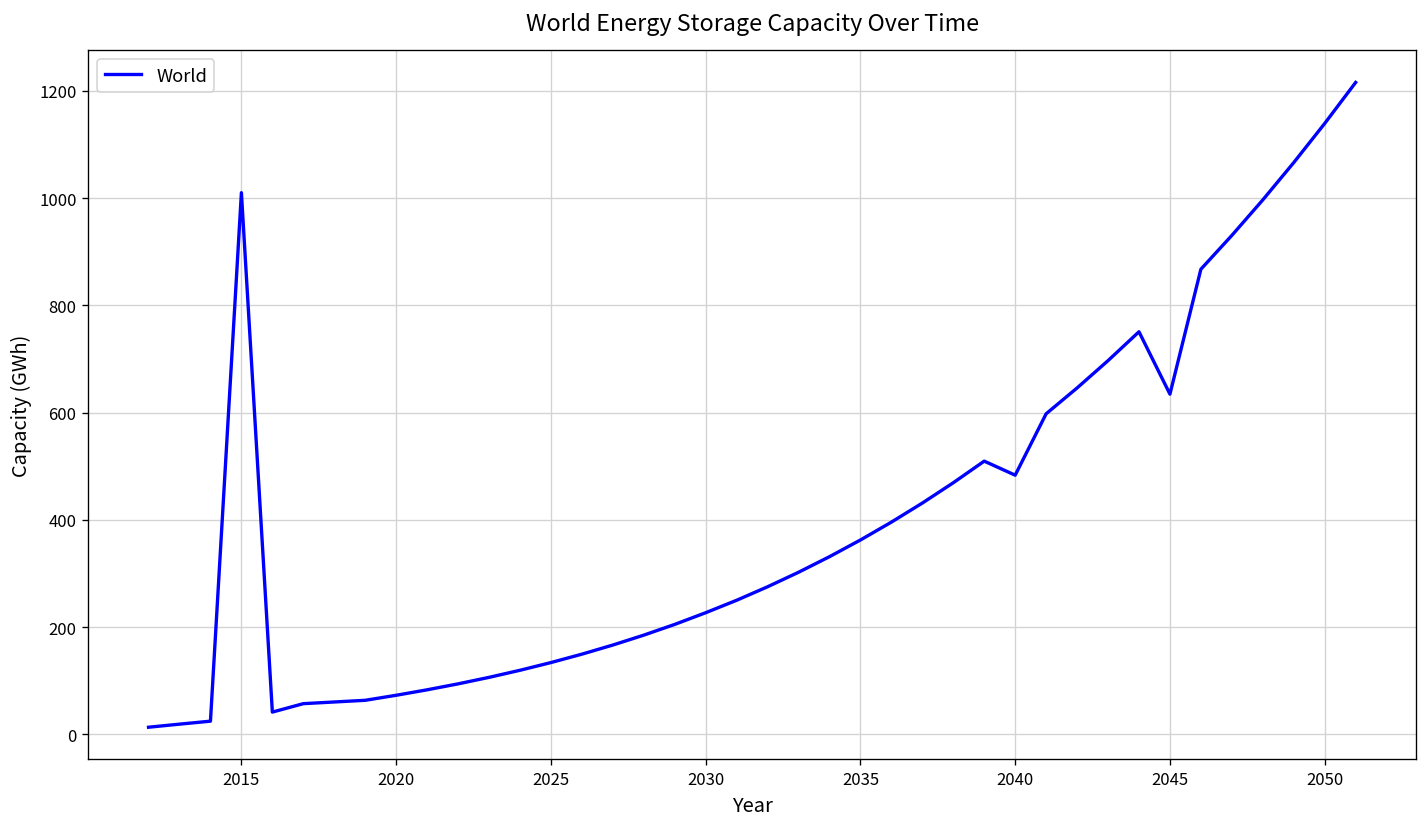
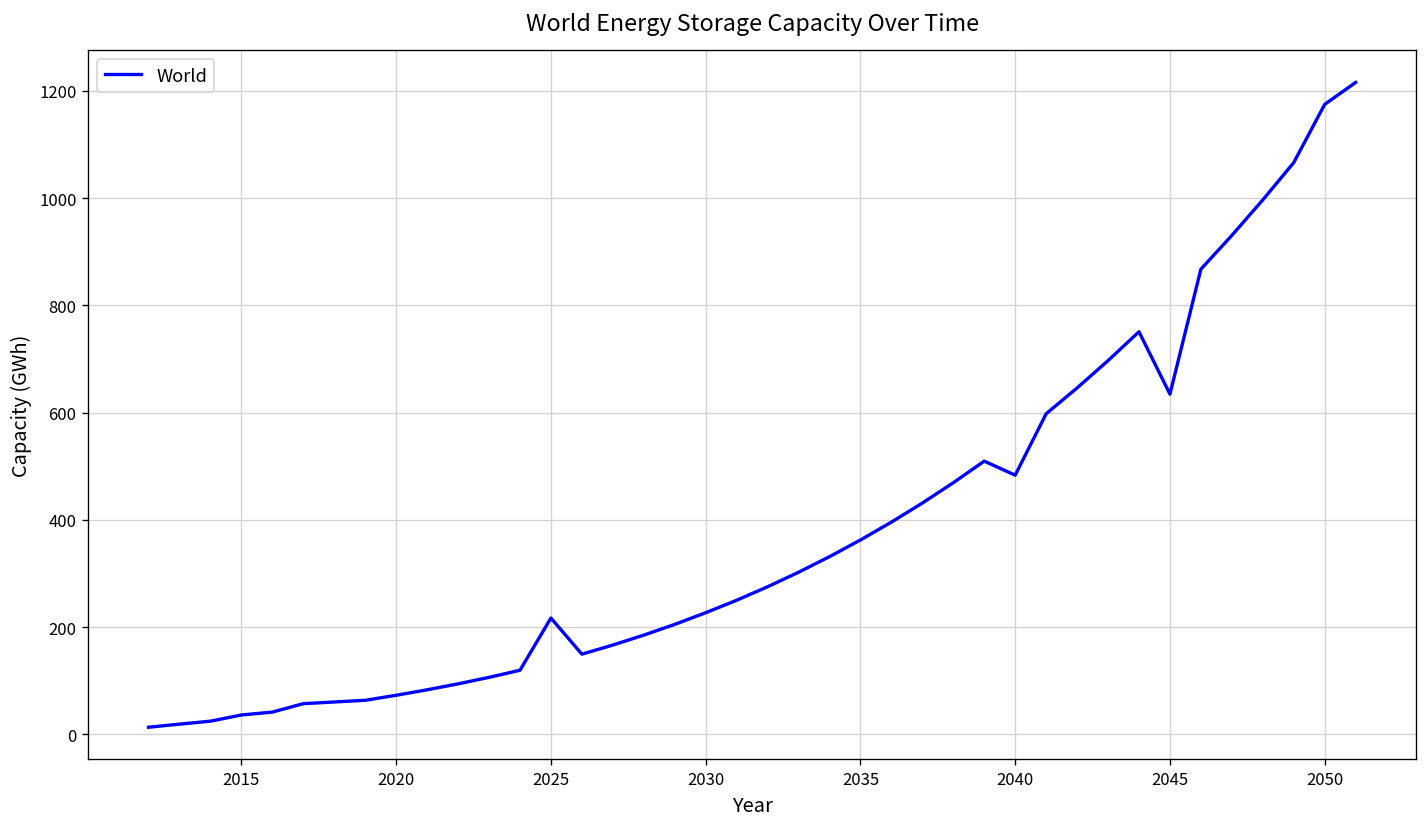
2015: 1010 -> 40
2025: 130 -> 220
2050: 1140 -> 1170
